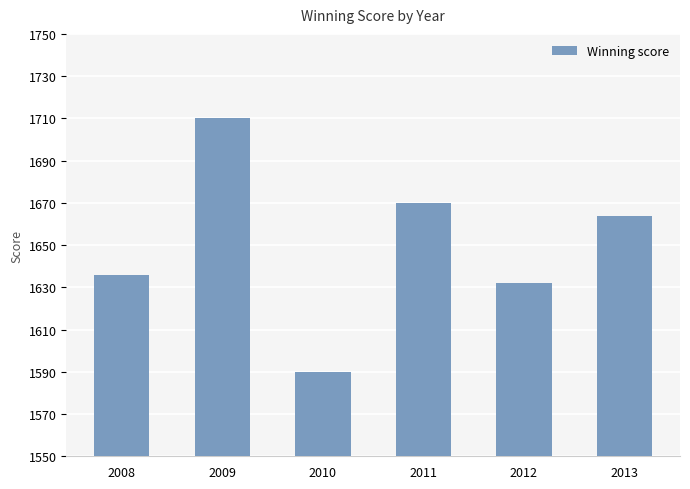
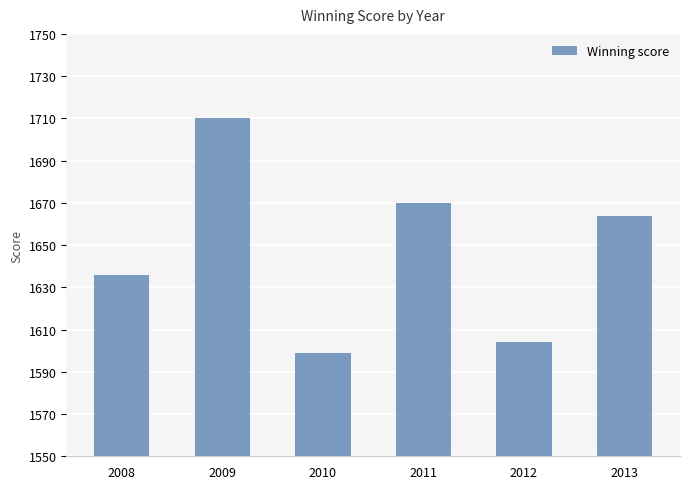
2010: 1590 -> 1599
2012: 1632 -> 1604
